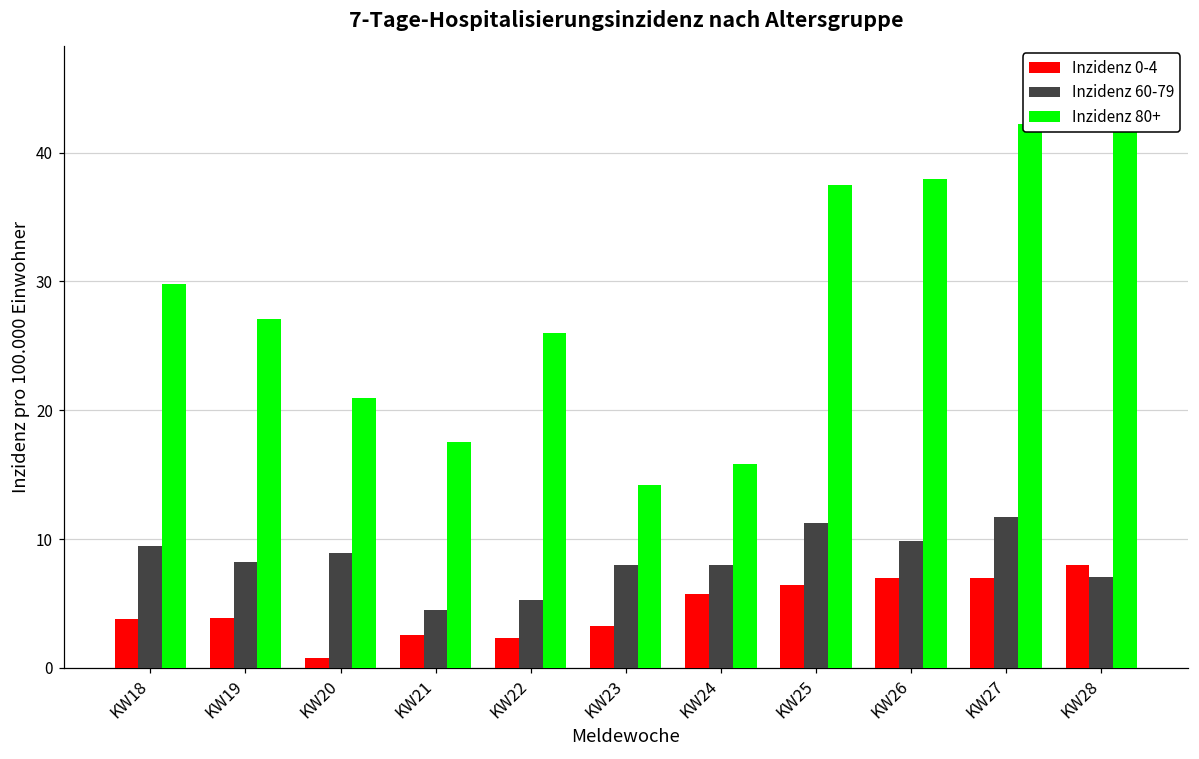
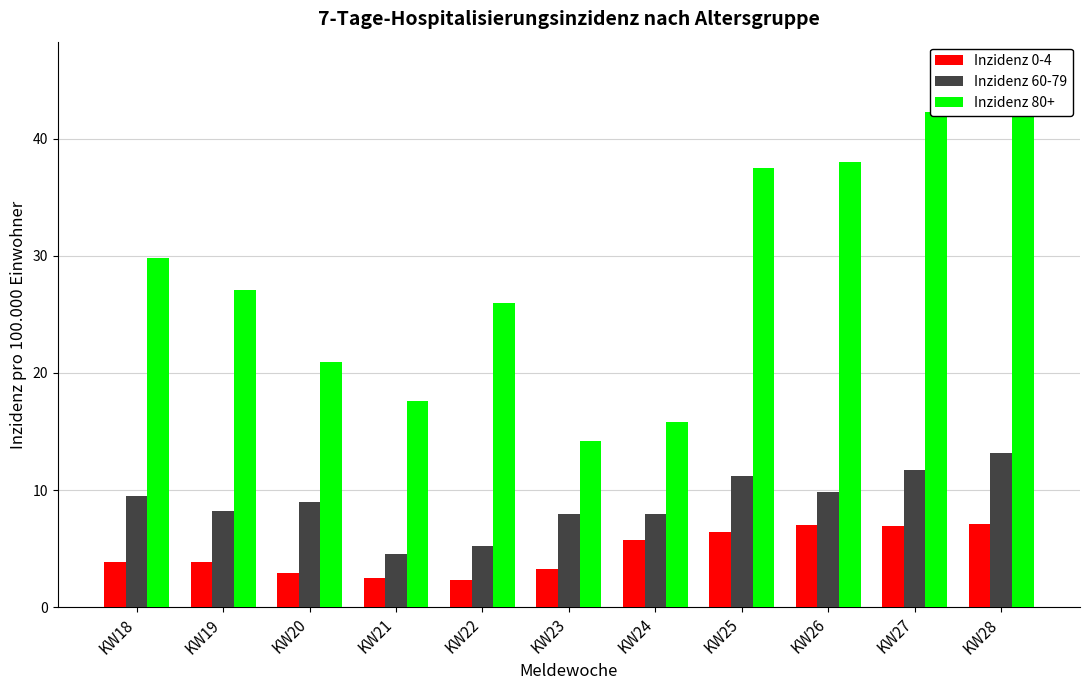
Inzidenz 0-4, KW20: 0.8 -> 2.9
Inzidenz 0-4, KW28: 8.0 -> 7.1
Inzidenz 60-79, KW28: 7.1 -> 13.1
